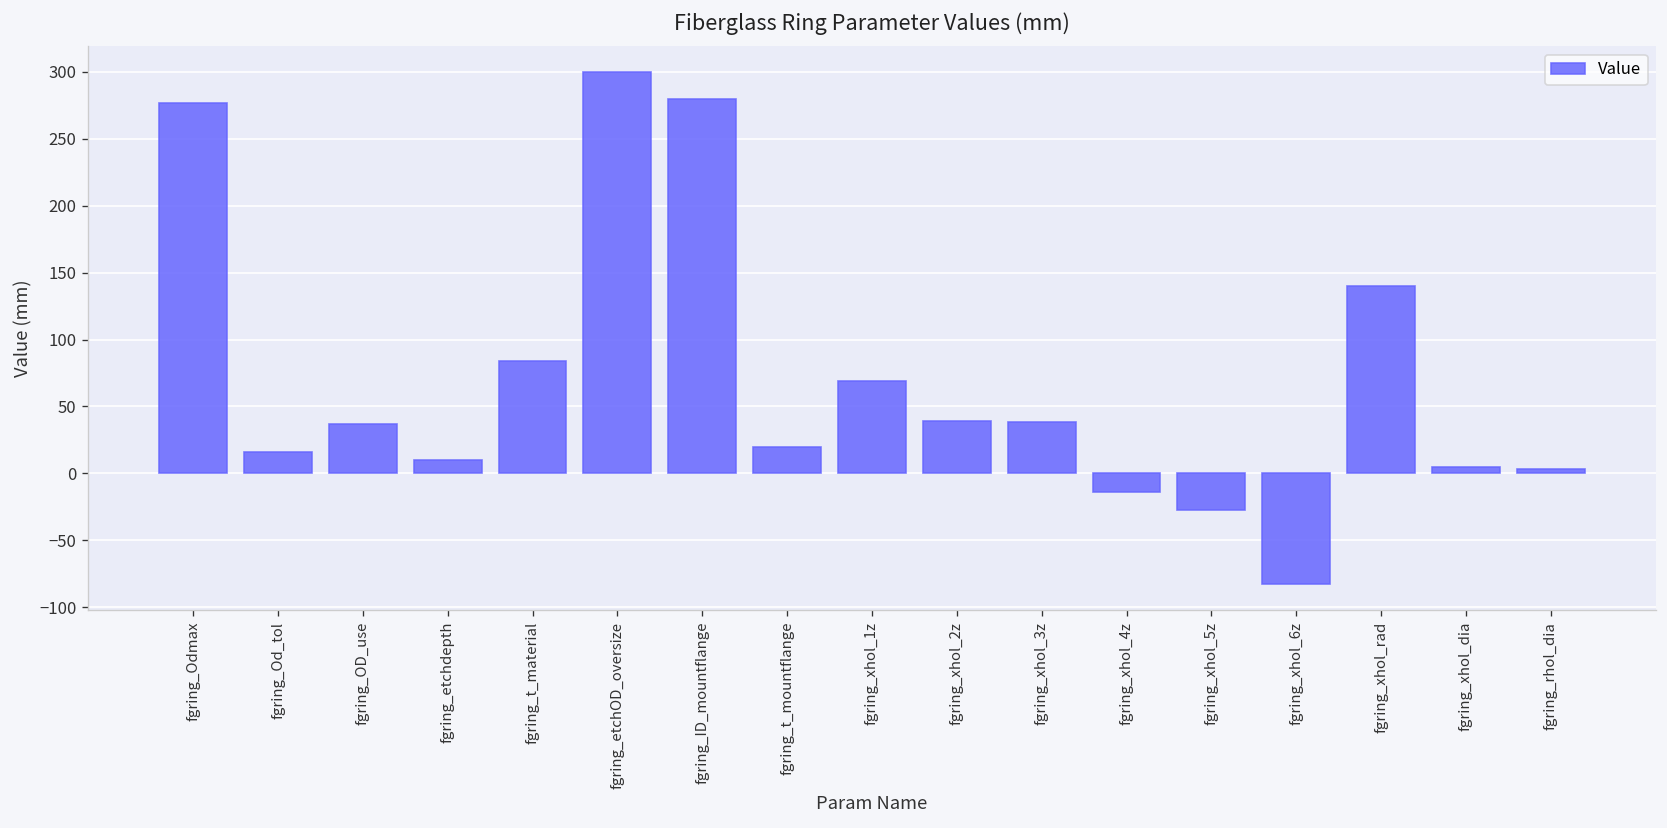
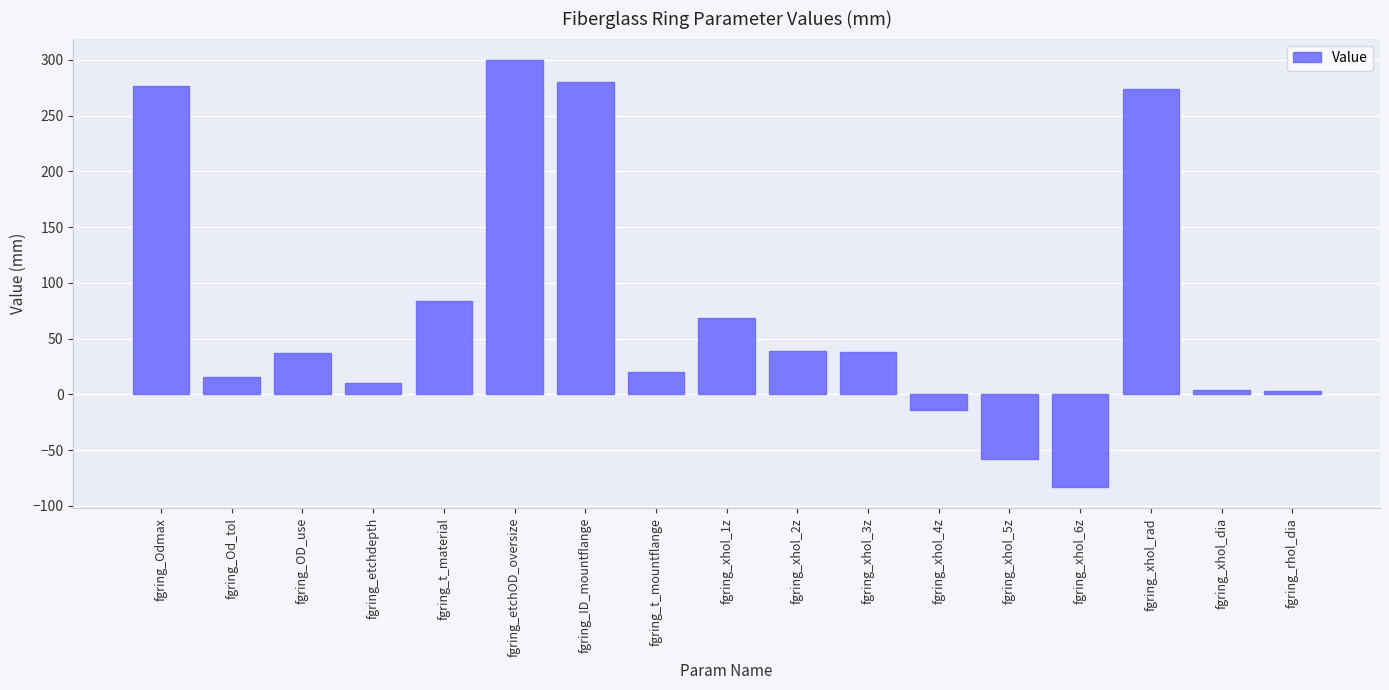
fgring_xhol_5z: -27 -> -58
fgring_xhol_rad: 140 -> 274
